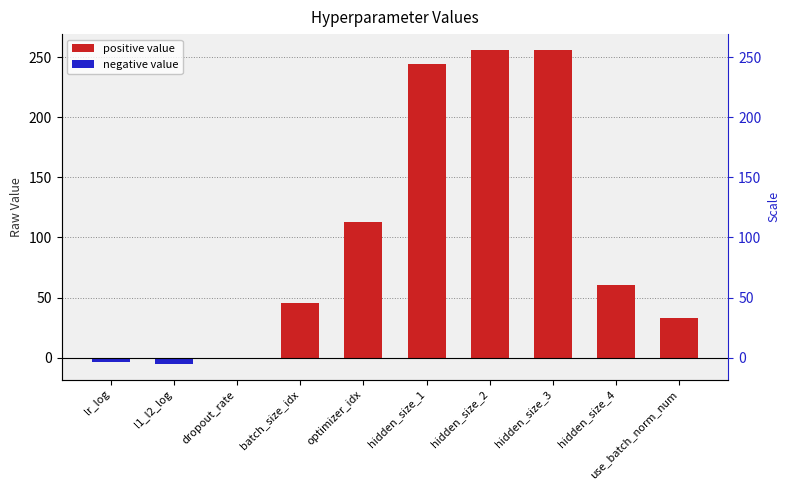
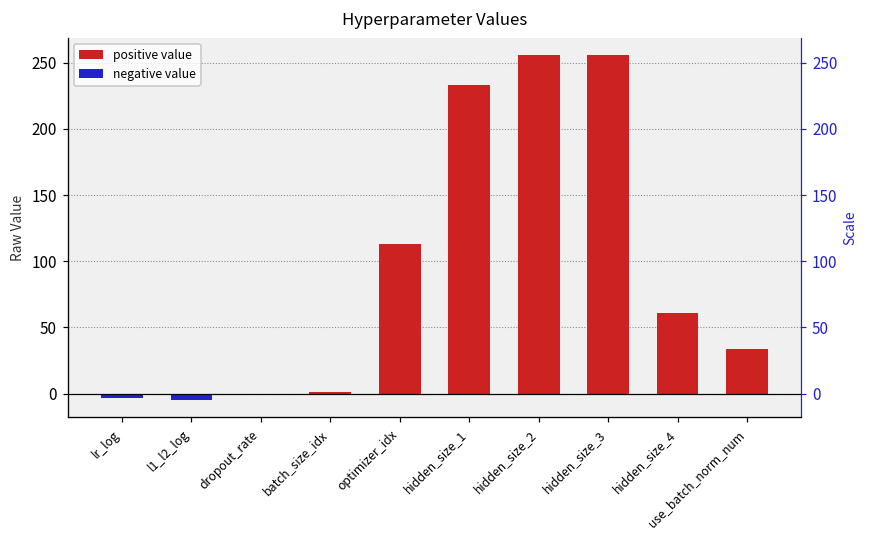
batch_size_idx: 45 -> 1
hidden_size_1: 244 -> 233
